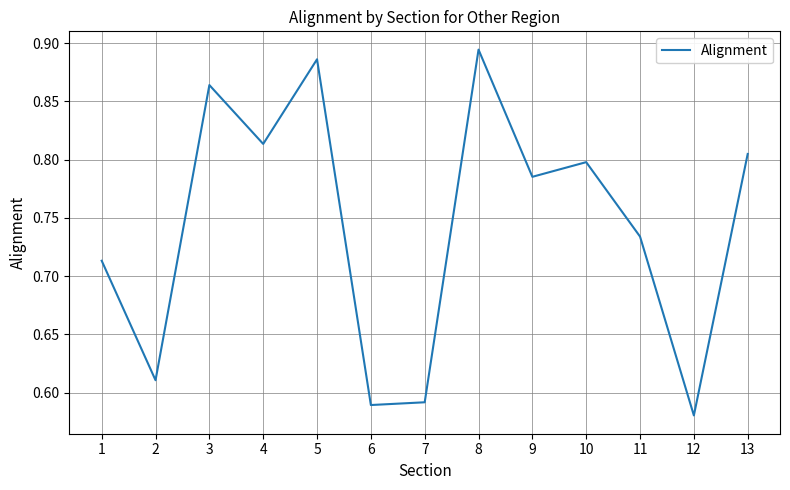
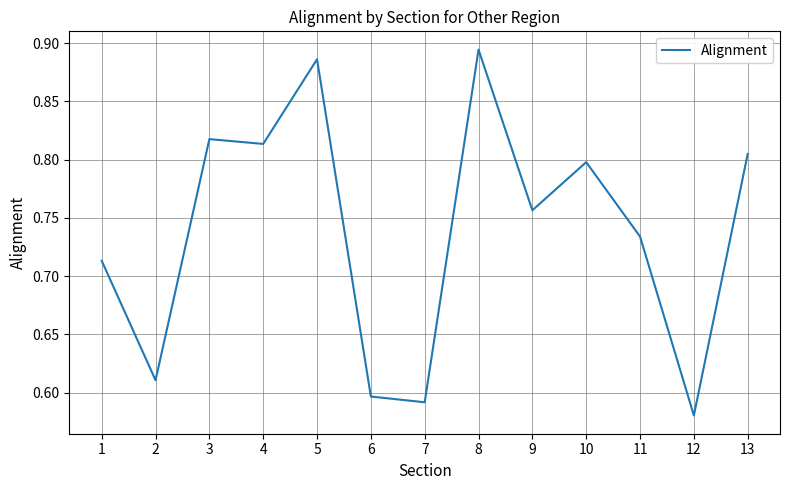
3: 0.864 -> 0.818
6: 0.589 -> 0.597
9: 0.785 -> 0.757
